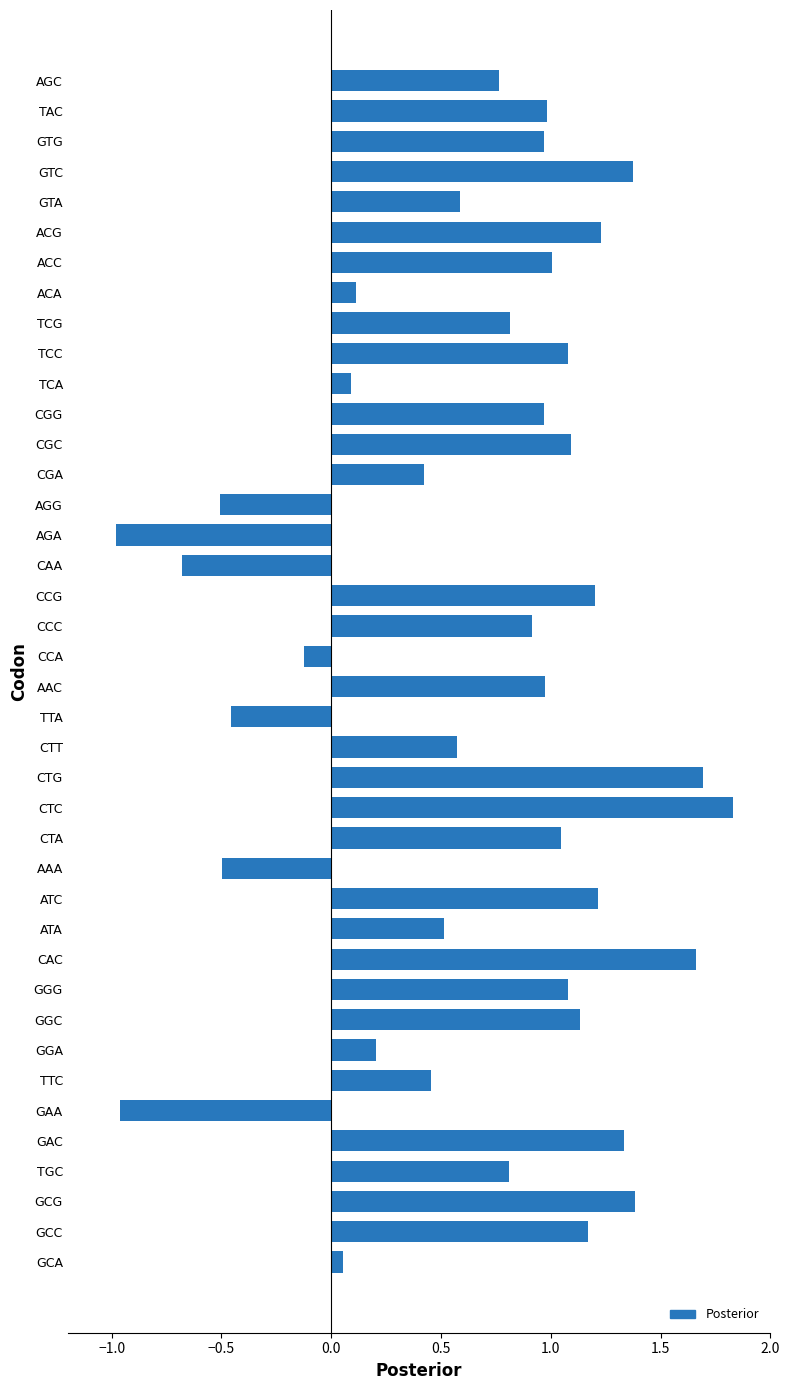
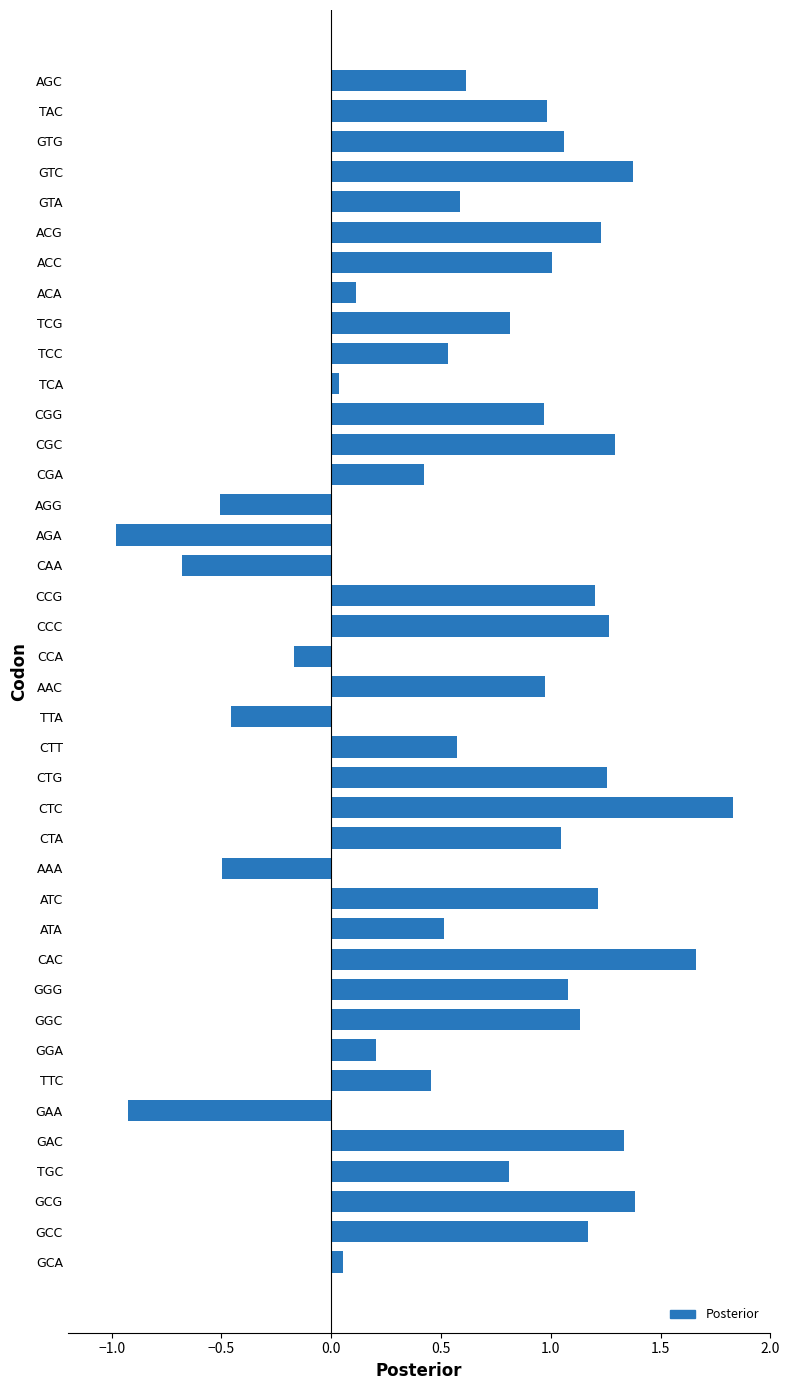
AGC: 0.77 -> 0.62
GTG: 0.97 -> 1.06
TCC: 1.08 -> 0.53
TCA: 0.09 -> 0.03
CGC: 1.09 -> 1.29
CCC: 0.91 -> 1.27
CCA: -0.12 -> -0.17
CTG: 1.70 -> 1.25
GAA: -0.96 -> -0.92
